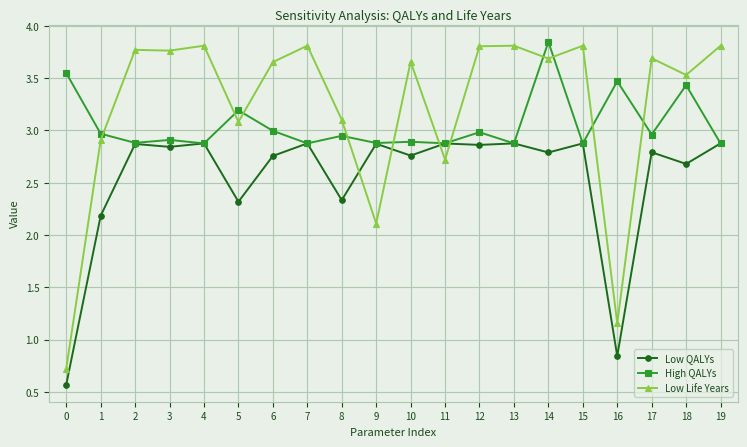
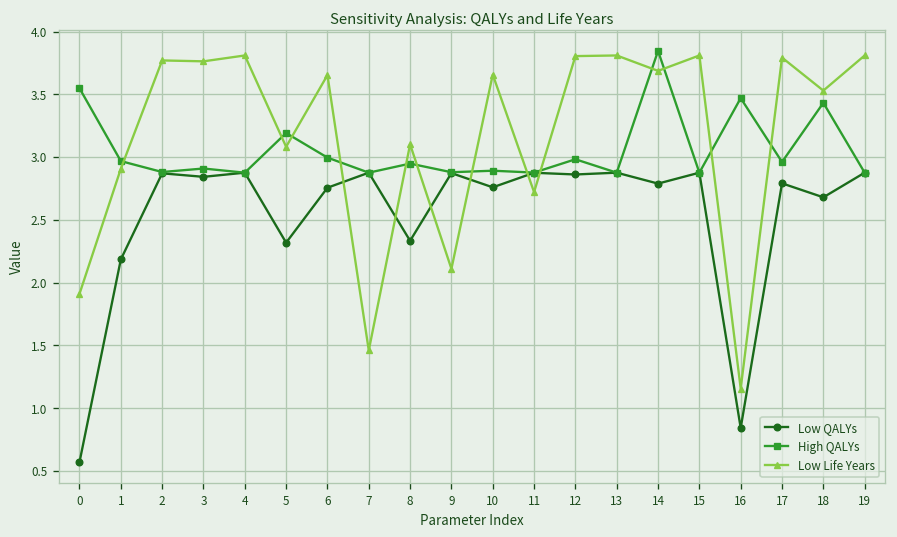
Low Life Years, 0: 0.72 -> 1.91
Low Life Years, 7: 3.81 -> 1.46
Low Life Years, 17: 3.69 -> 3.79
